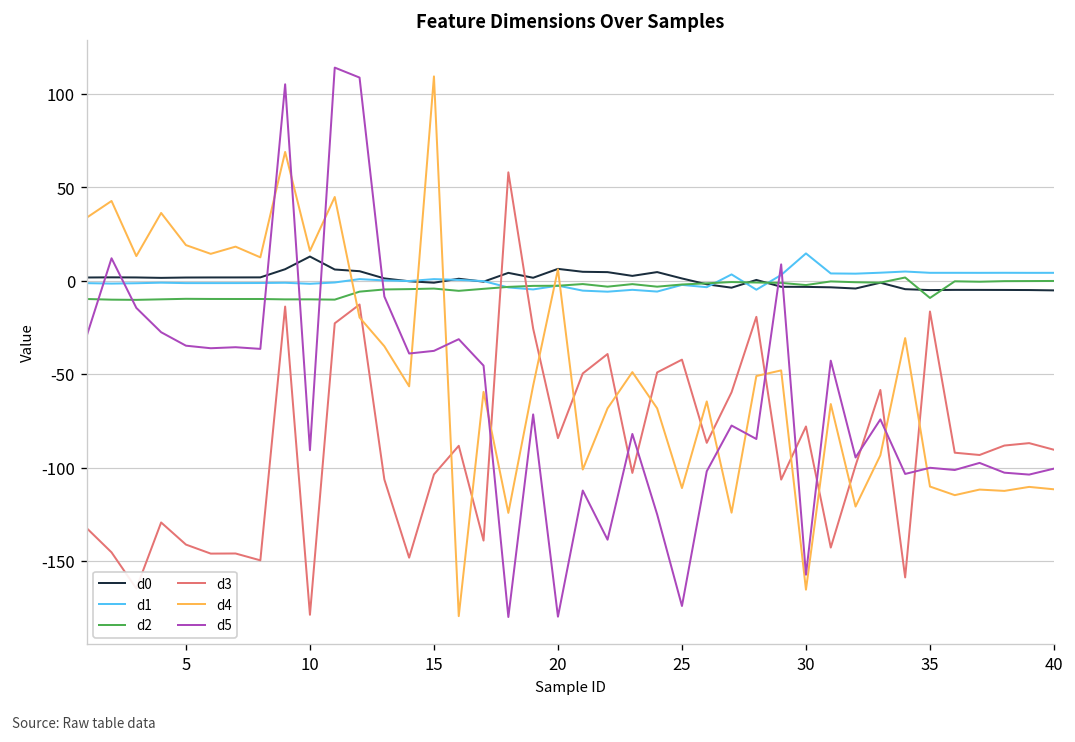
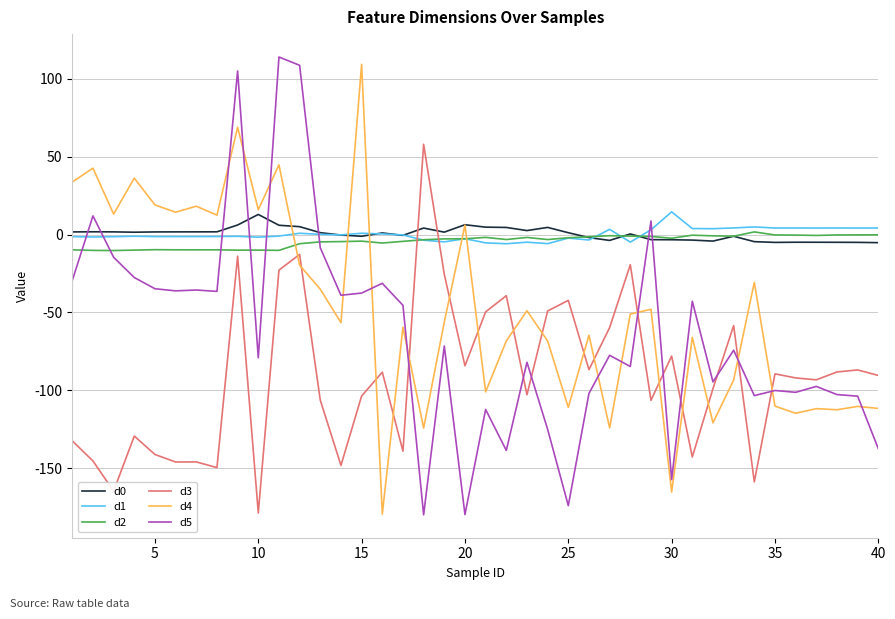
d5, 10: -91 -> -79
d2, 35: -9 -> 0
d3, 35: -16 -> -89
d5, 40: -101 -> -138
